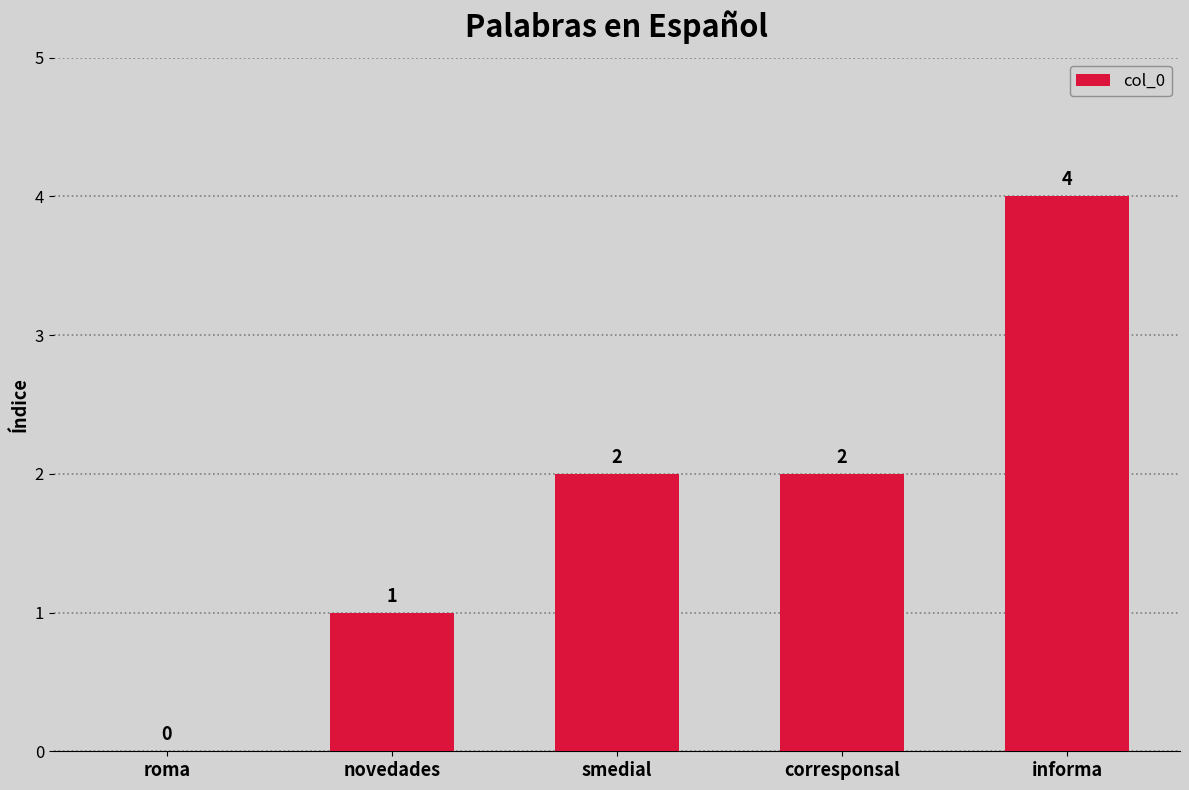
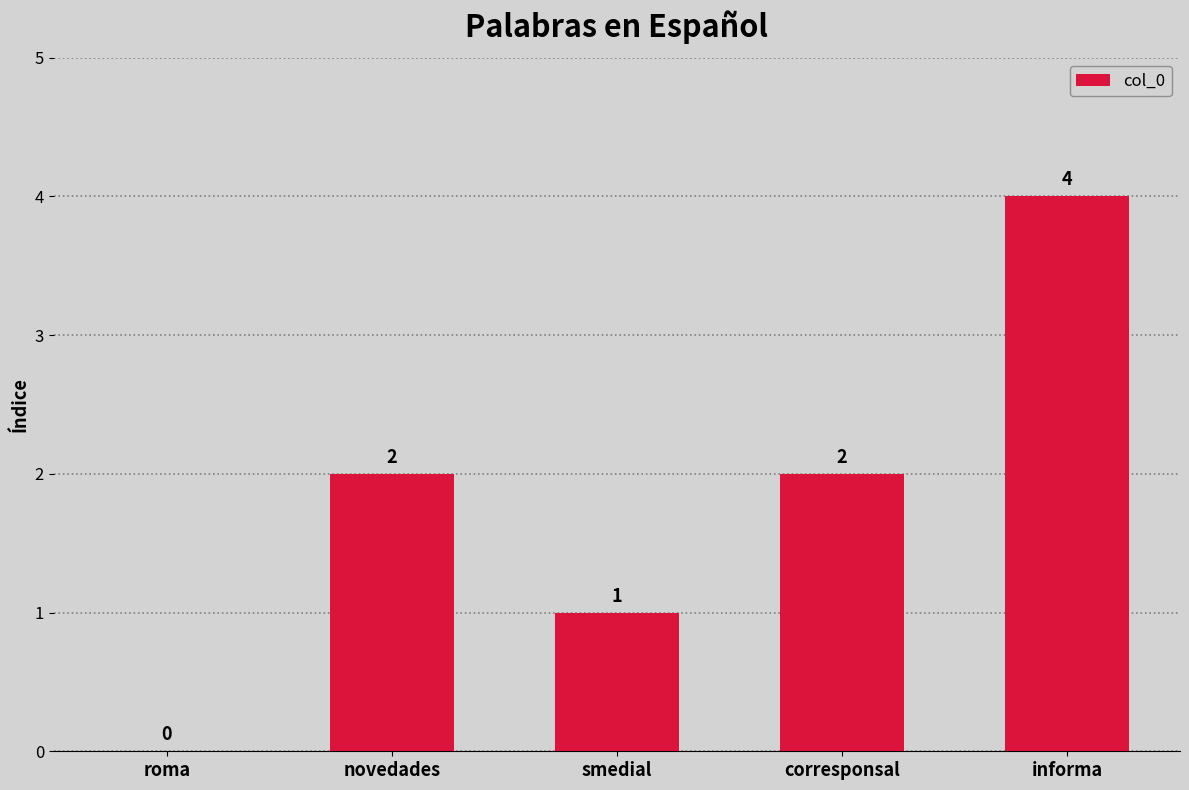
novedades: 1 -> 2
smedial: 2 -> 1
